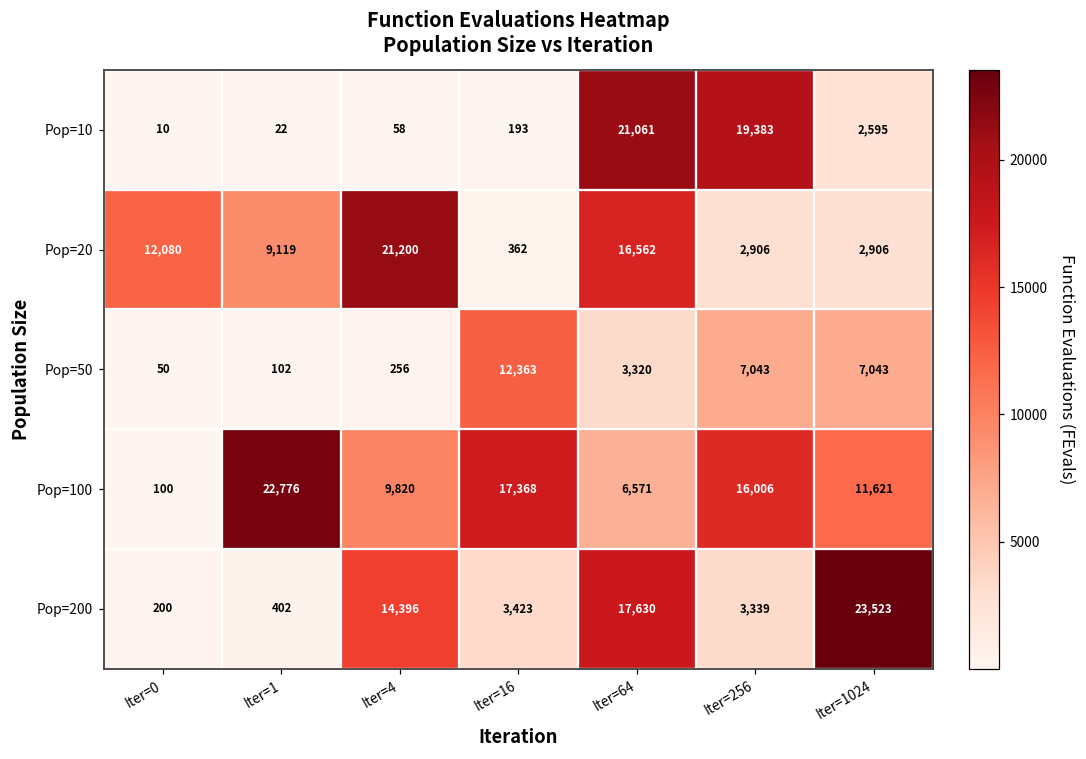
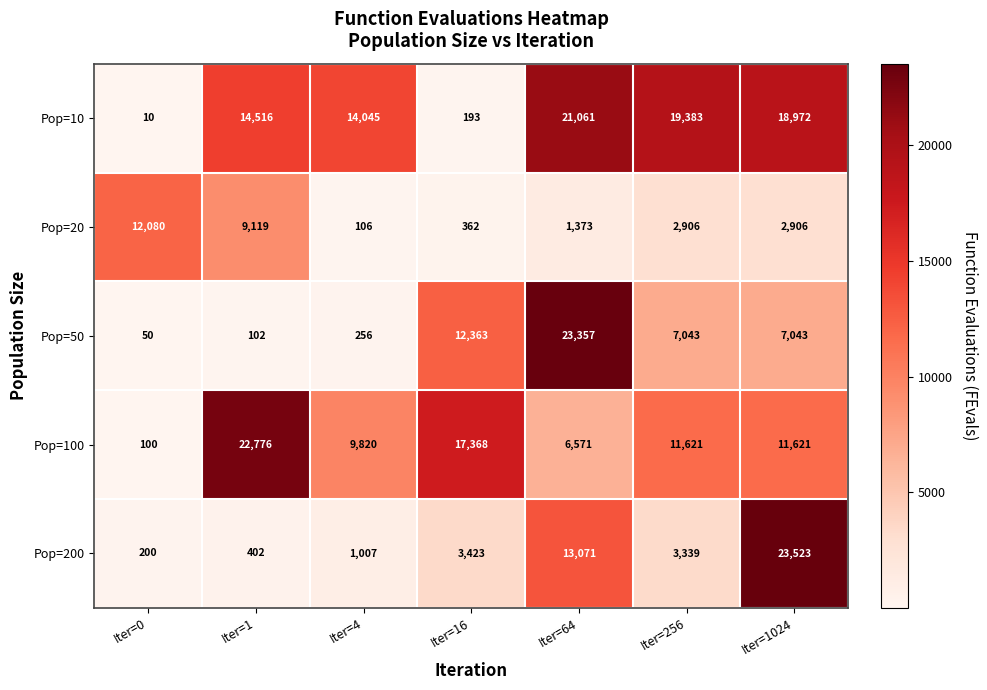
Pop=10, Iter=1: 22 -> 14,516
Pop=10, Iter=4: 58 -> 14,045
Pop=10, Iter=1024: 2,595 -> 18,972
Pop=20, Iter=4: 21,200 -> 106
Pop=20, Iter=64: 16,562 -> 1,373
Pop=50, Iter=64: 3,320 -> 23,357
Pop=100, Iter=256: 16,006 -> 11,621
Pop=200, Iter=4: 14,396 -> 1,007
Pop=200, Iter=64: 17,630 -> 13,071
